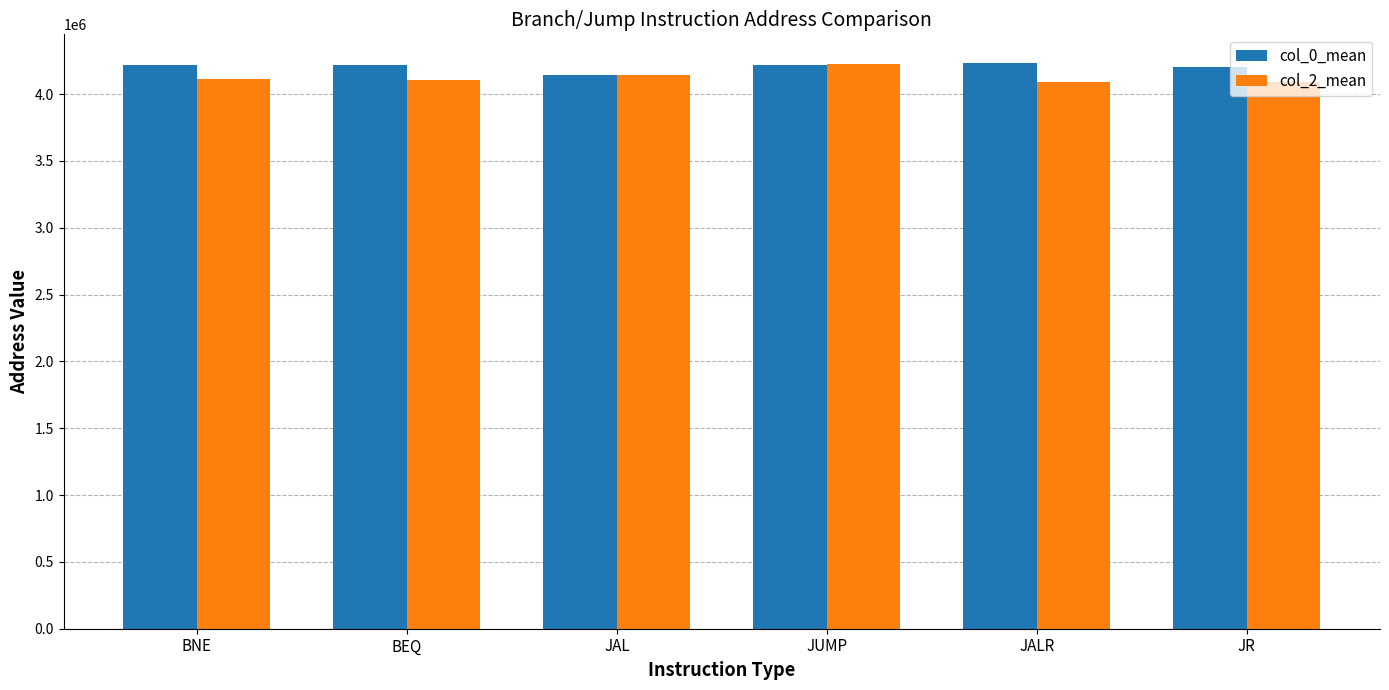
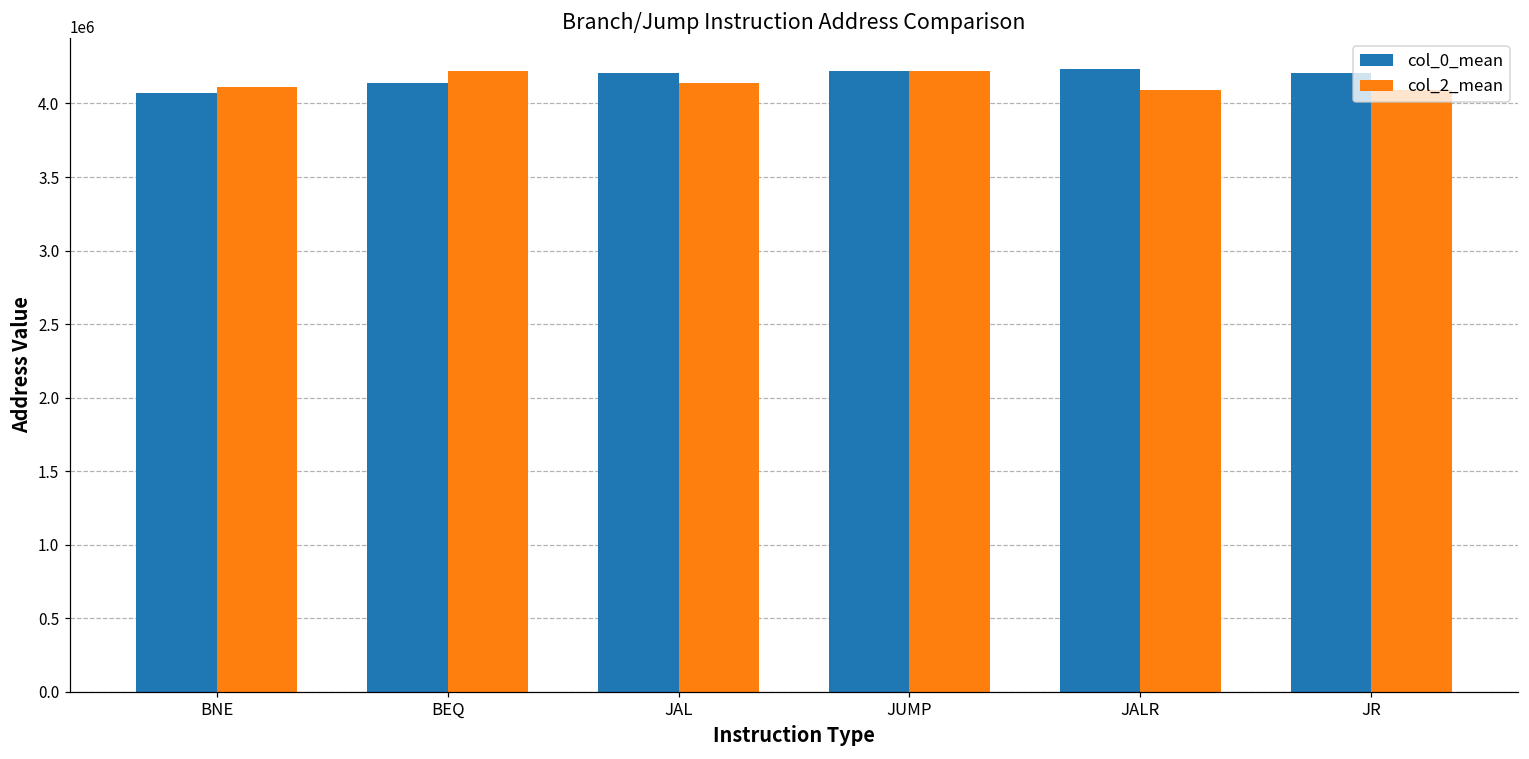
col_0_mean, BNE: 4210000 -> 4070000
col_0_mean, BEQ: 4220000 -> 4140000
col_2_mean, BEQ: 4110000 -> 4220000
col_0_mean, JAL: 4150000 -> 4210000
